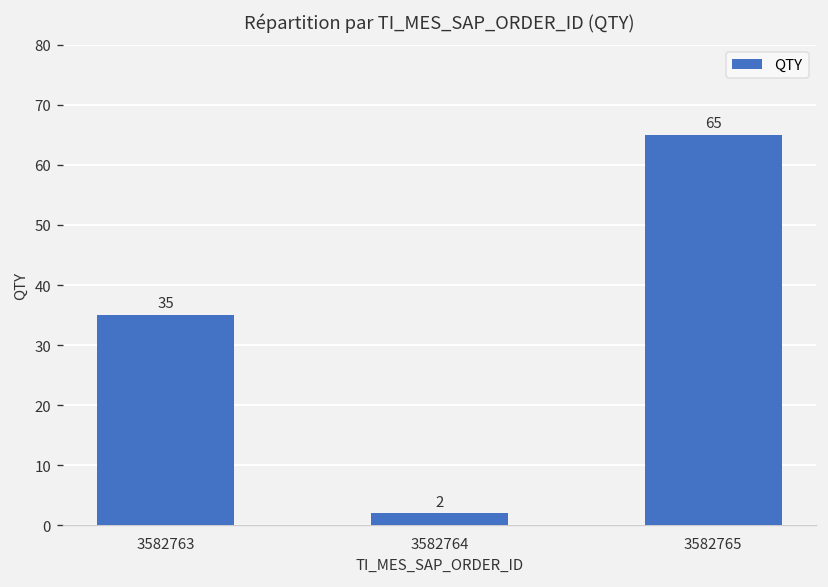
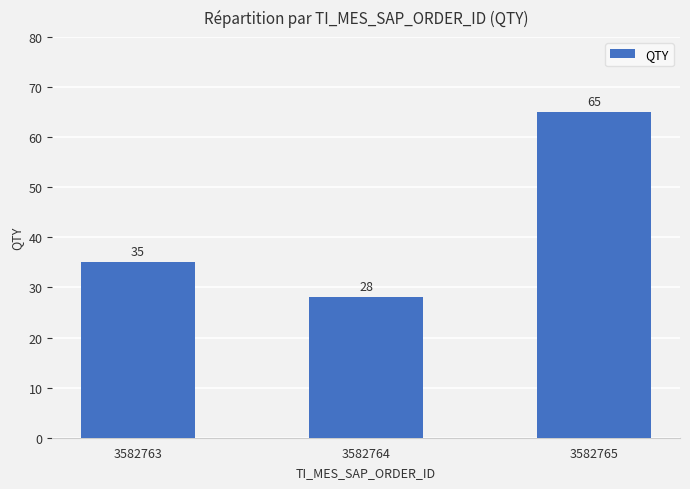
3582764: 2 -> 28
